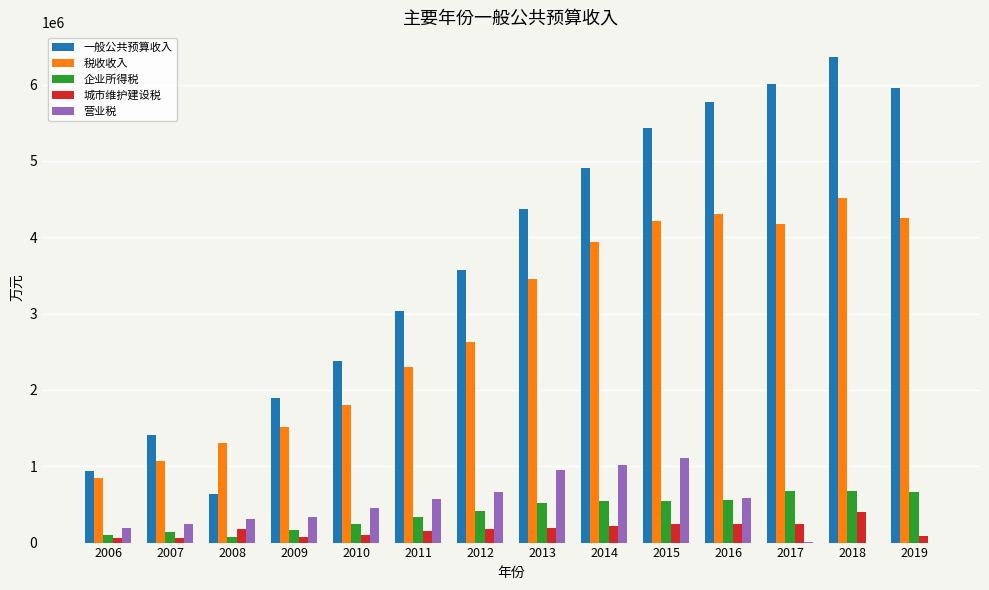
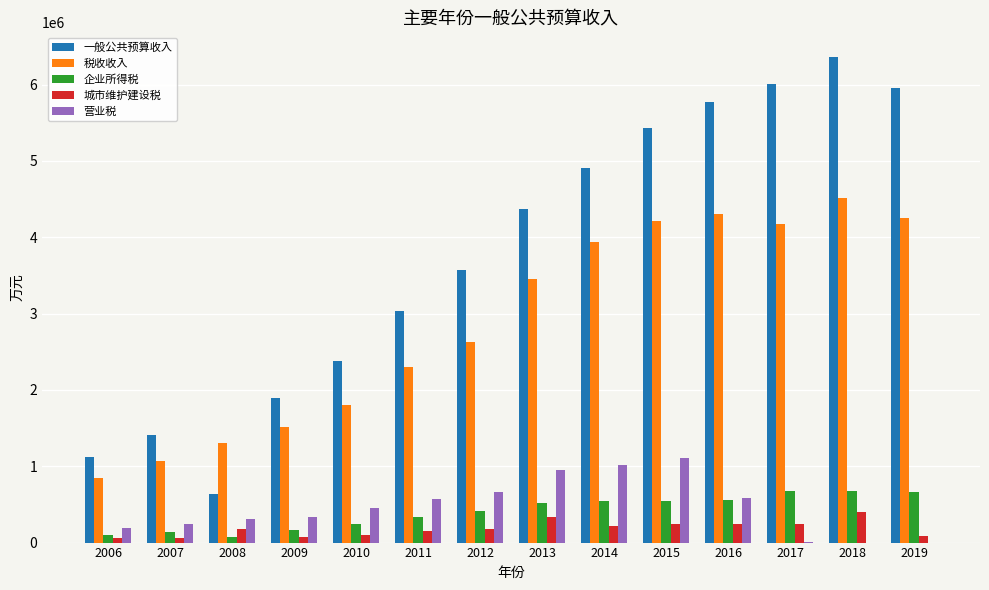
一般公共预算收入, 2006: 900000 -> 1100000
城市维护建设税, 2013: 200000 -> 300000
